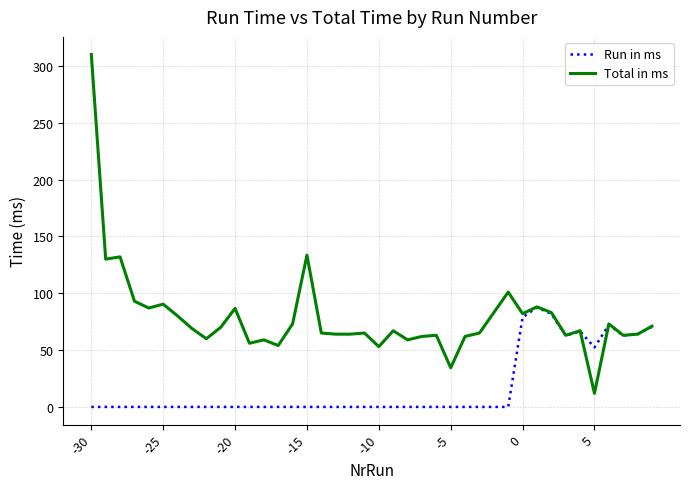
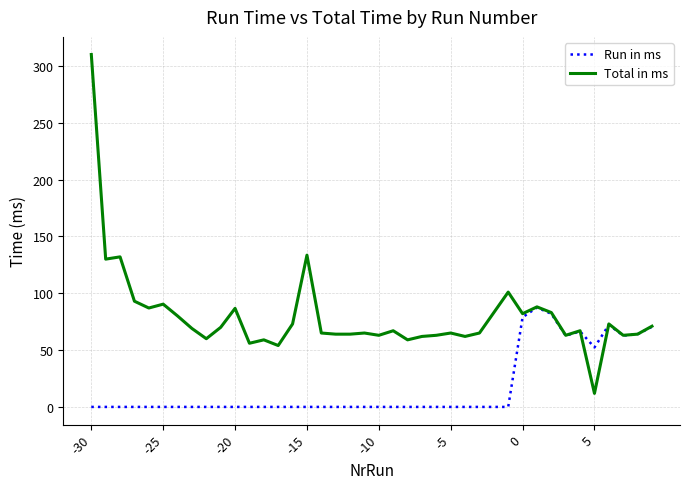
Total in ms, -10: 53 -> 63
Total in ms, -5: 34 -> 65
